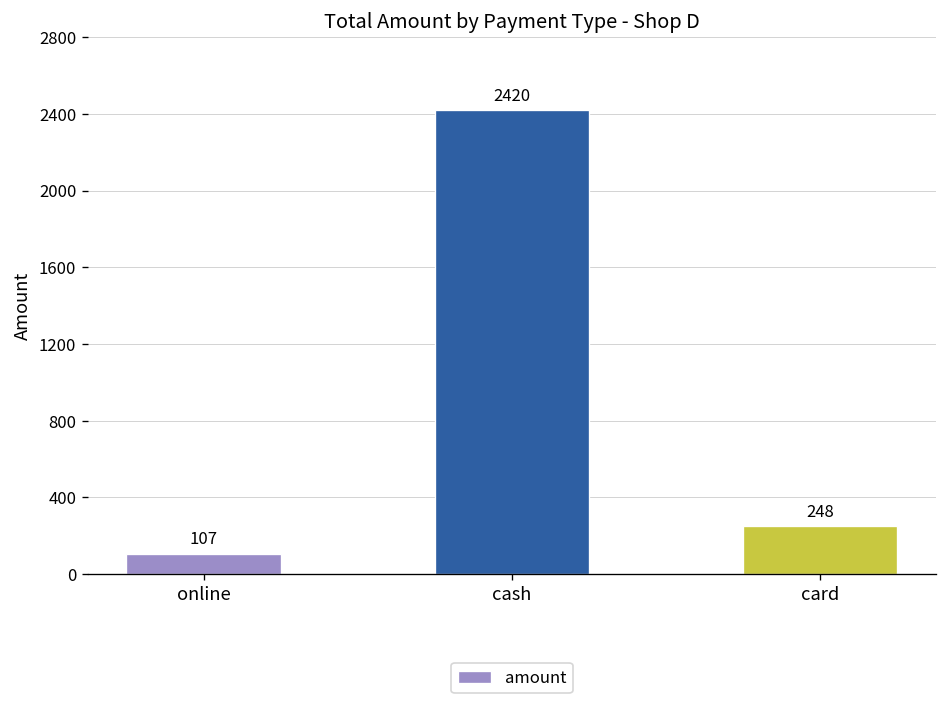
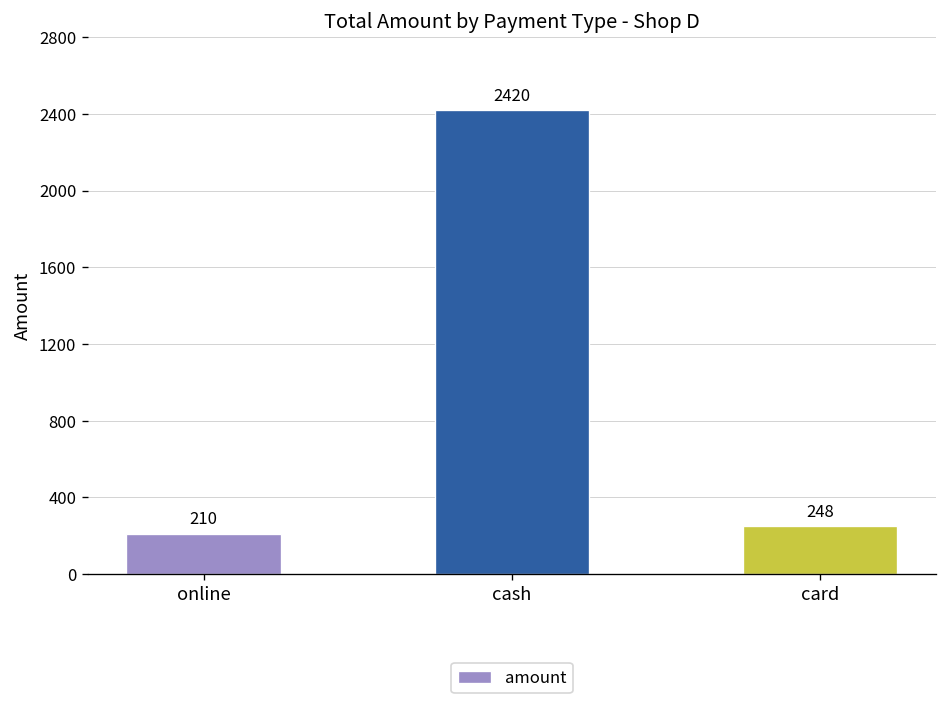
online: 107 -> 210
